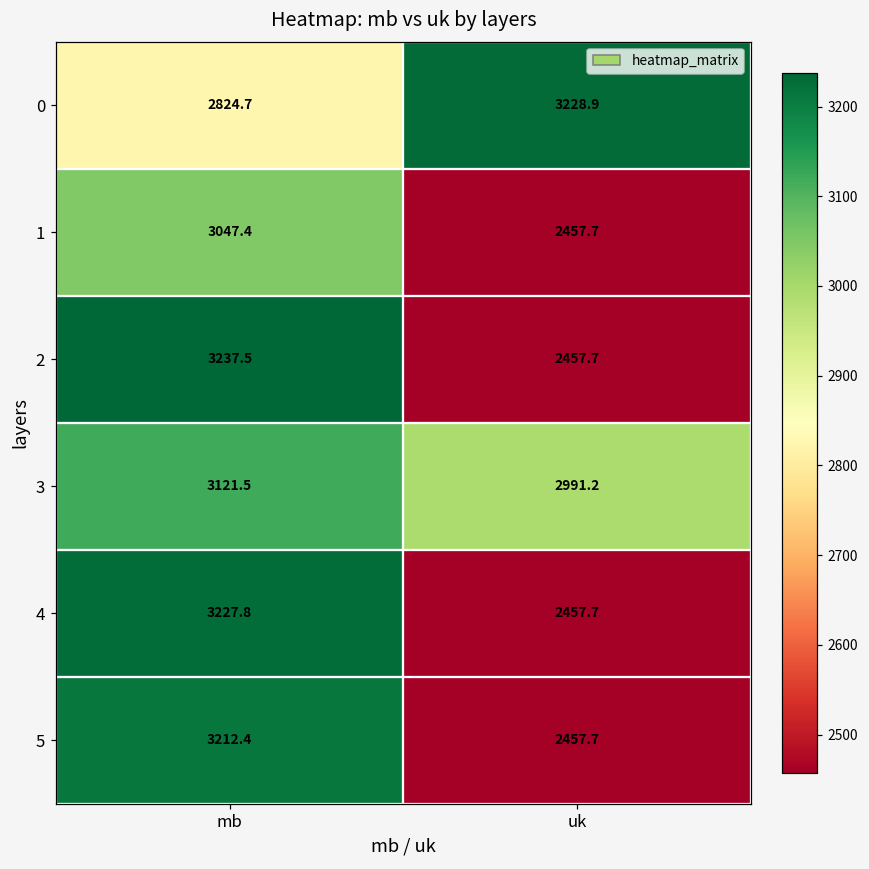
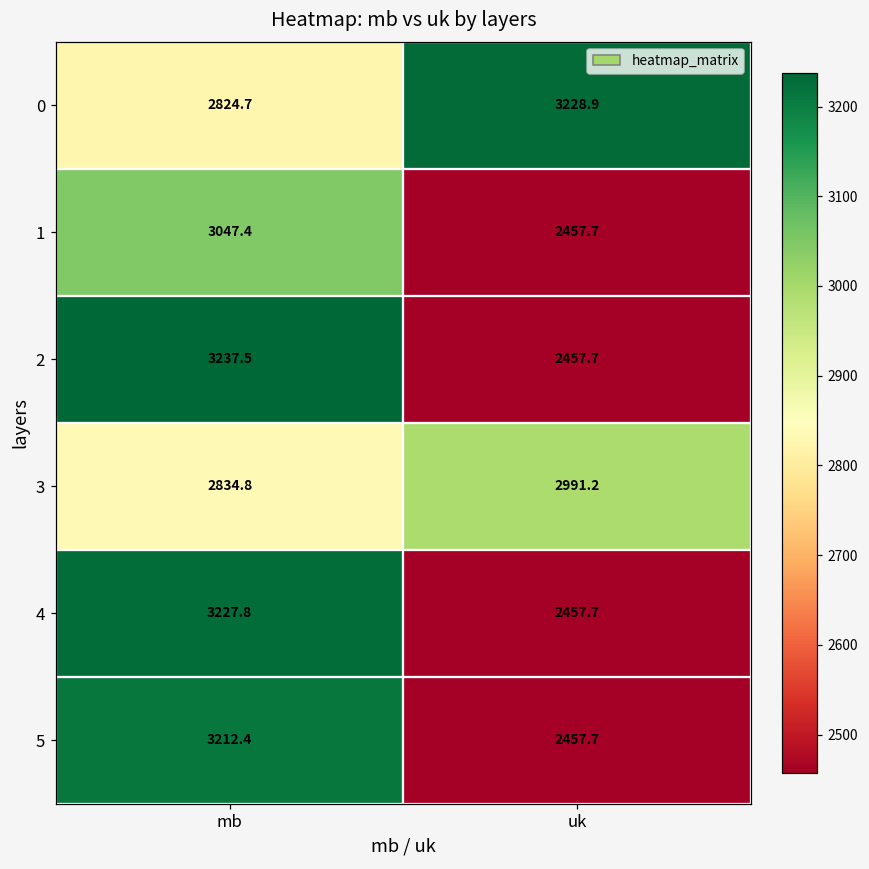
3, mb: 3121.5 -> 2834.8
